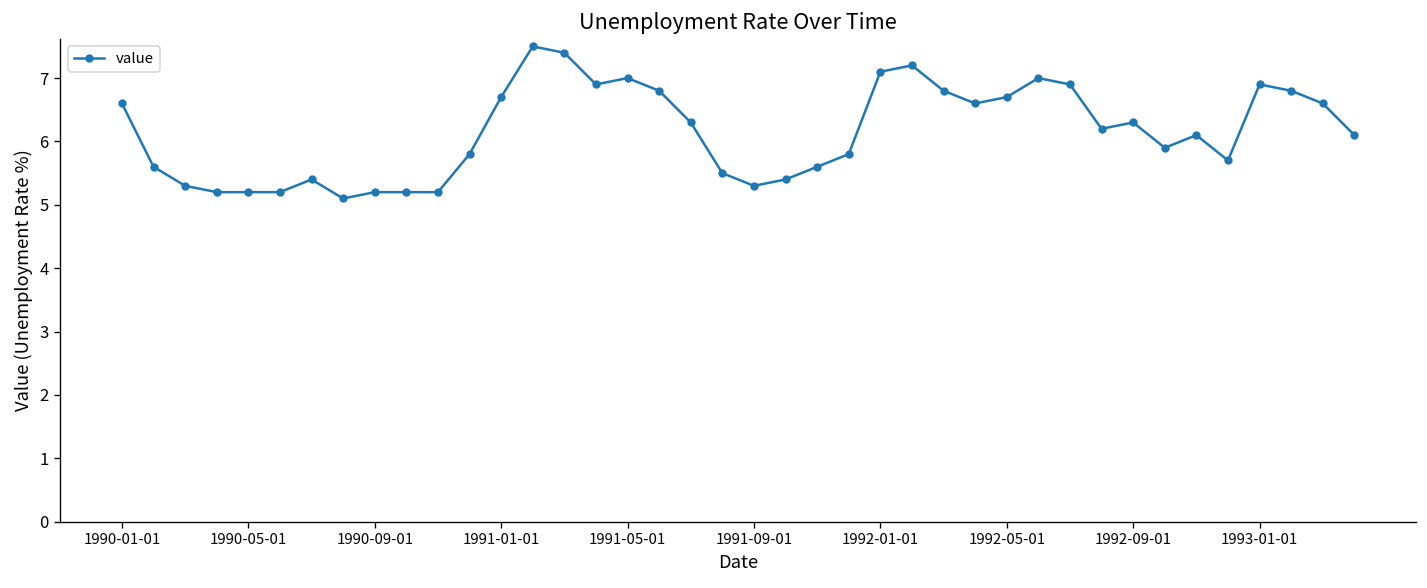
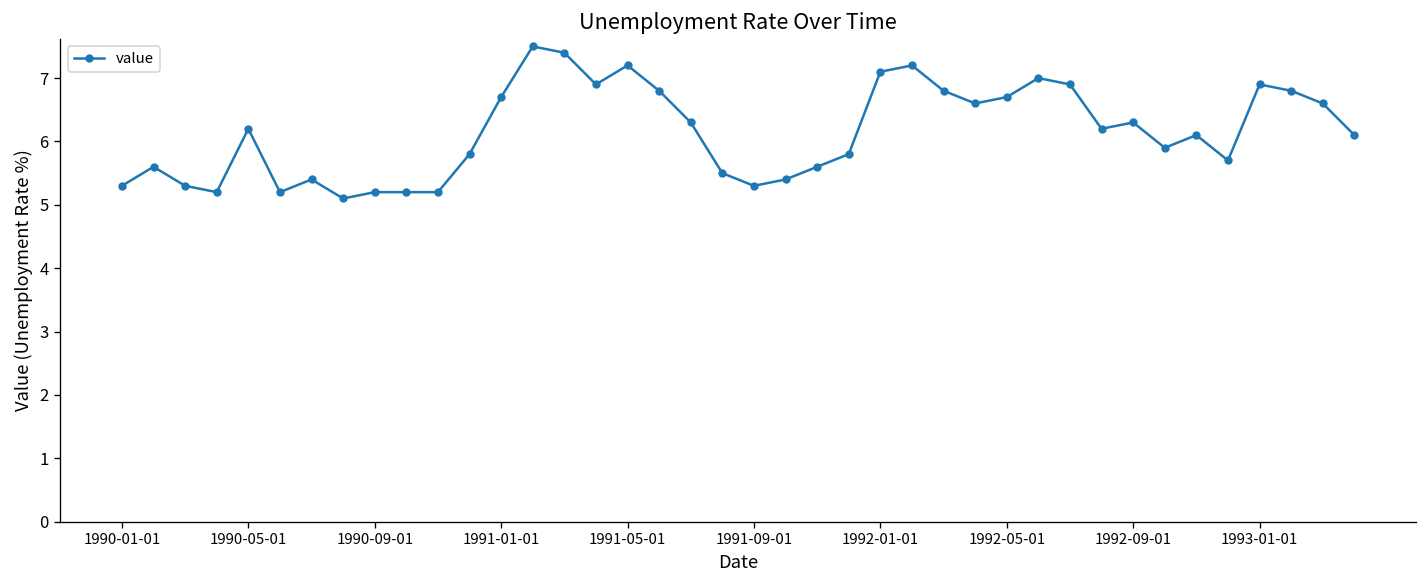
1990-01-01: 6.6 -> 5.3
1990-05-01: 5.2 -> 6.2
1991-05-01: 7.0 -> 7.2
